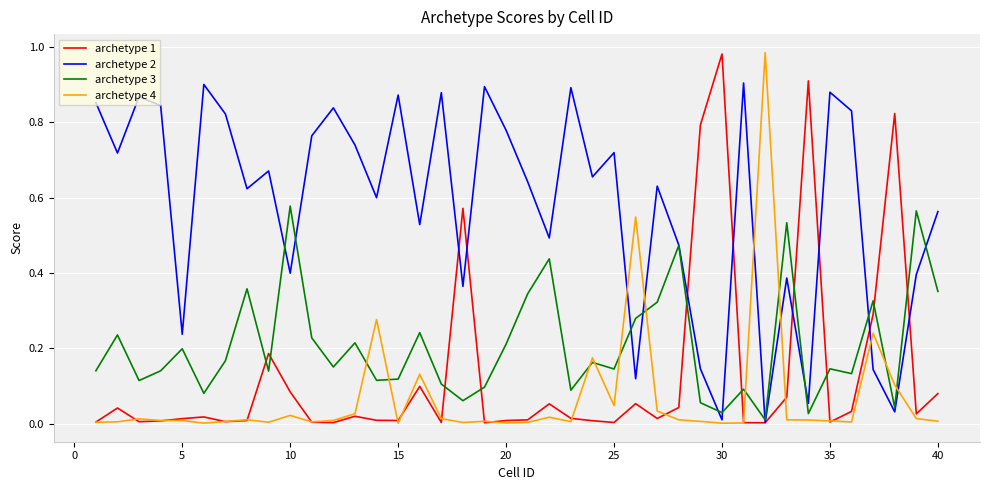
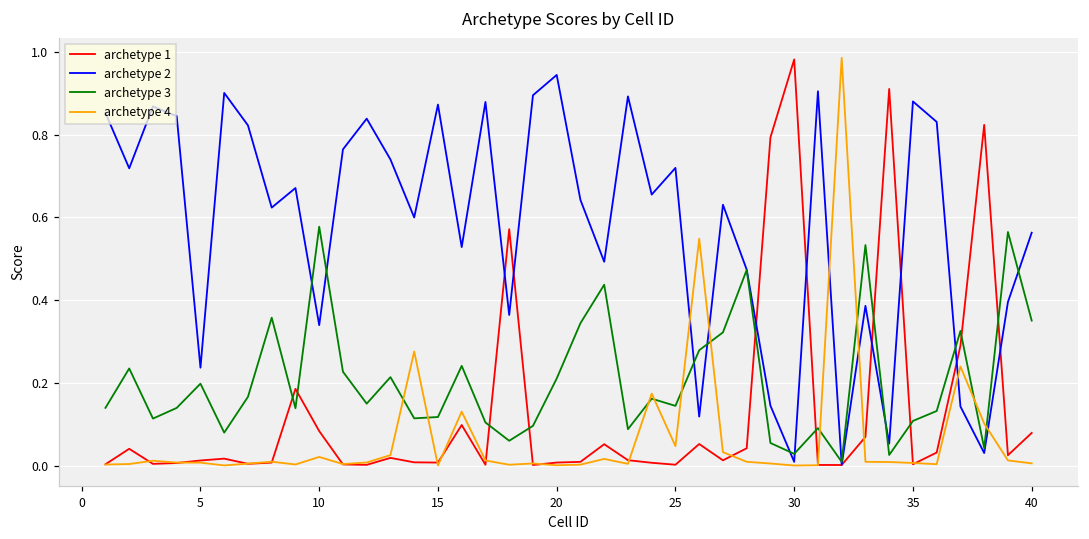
archetype 2, 10: 0.40 -> 0.34
archetype 2, 20: 0.78 -> 0.94
archetype 3, 35: 0.15 -> 0.11
